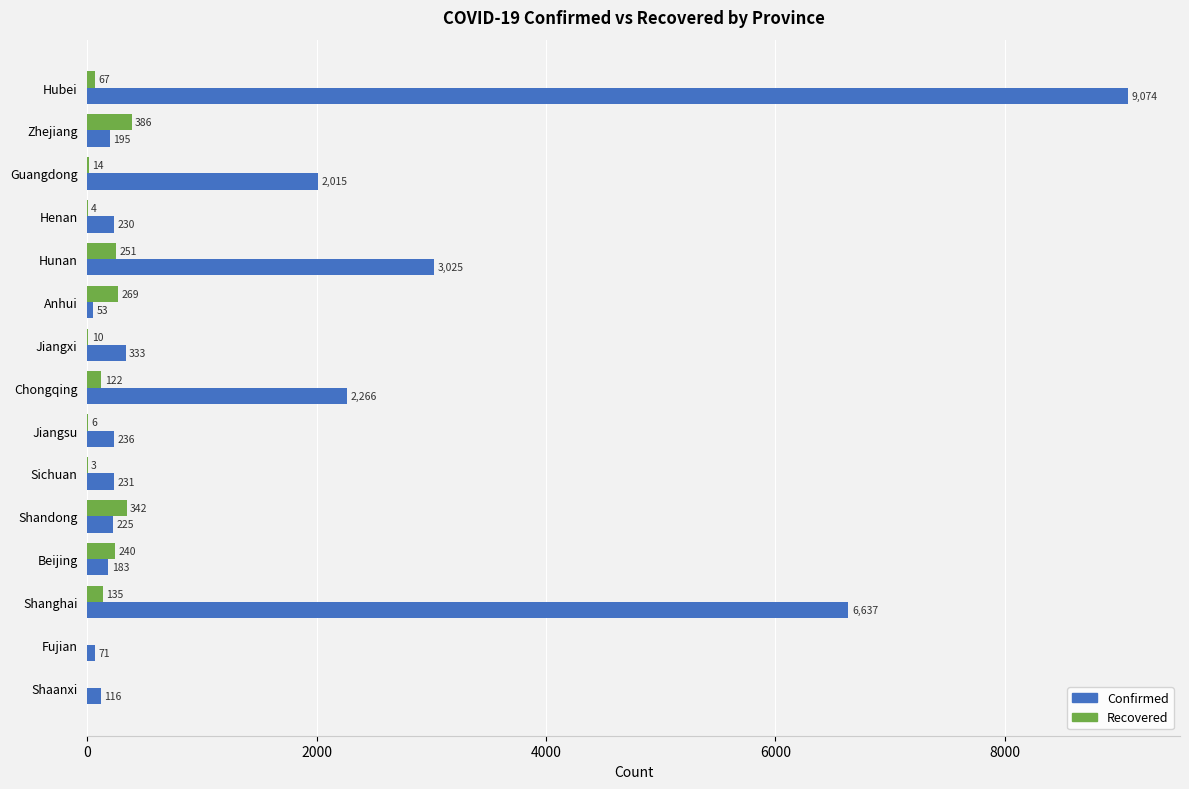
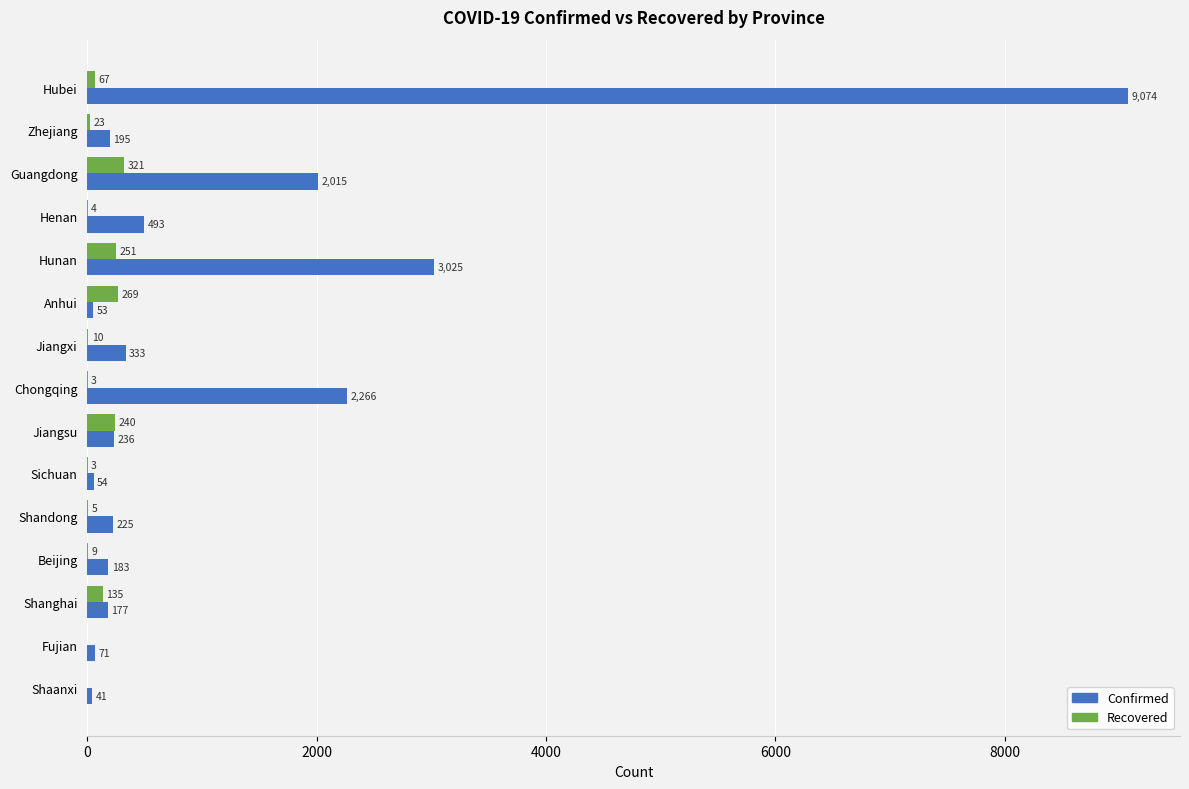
Recovered, Zhejiang: 386 -> 23
Recovered, Guangdong: 14 -> 321
Confirmed, Henan: 230 -> 493
Recovered, Chongqing: 122 -> 3
Recovered, Jiangsu: 6 -> 240
Confirmed, Sichuan: 231 -> 54
Recovered, Shandong: 342 -> 5
Recovered, Beijing: 240 -> 9
Confirmed, Shanghai: 6,637 -> 177
Confirmed, Shaanxi: 116 -> 41
